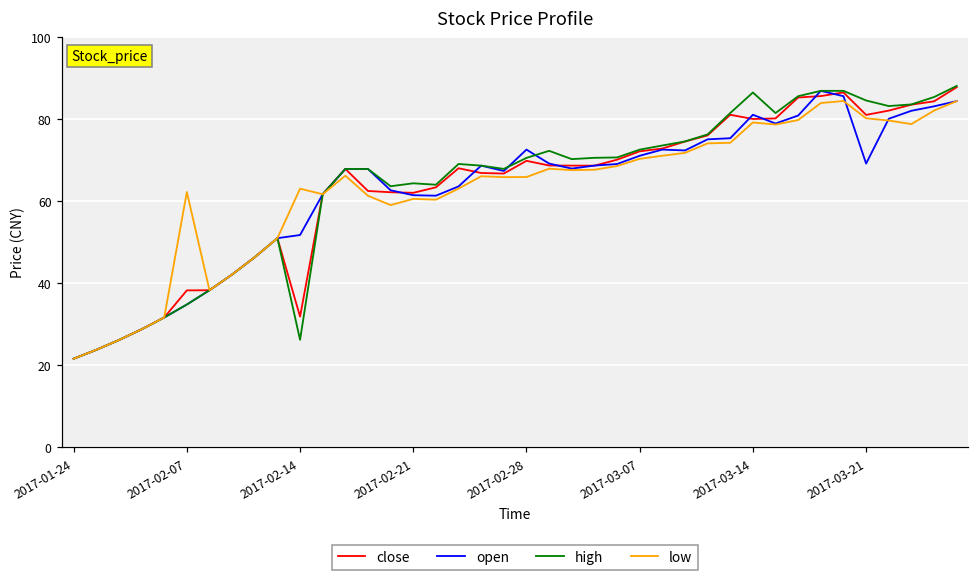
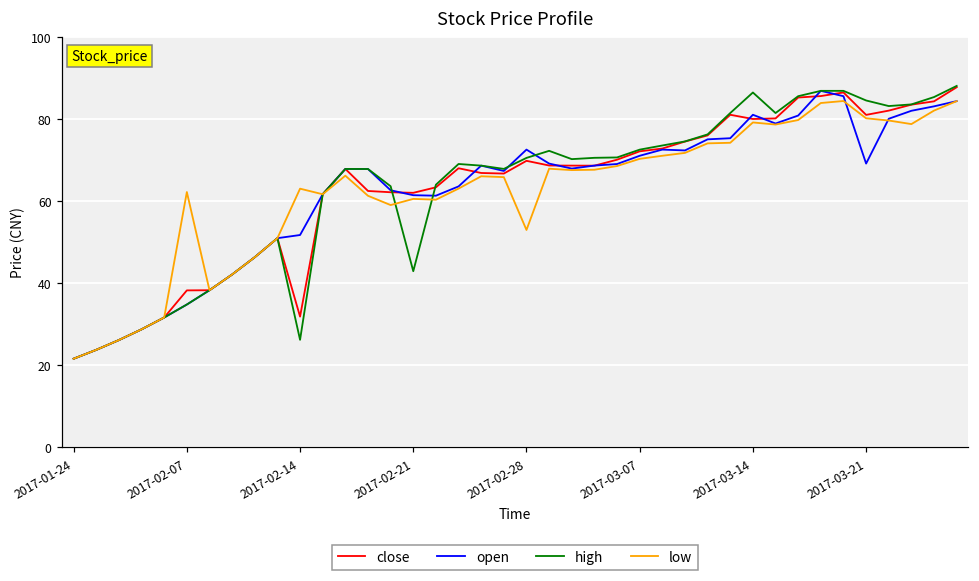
high, 2017-02-21: 64 -> 43
low, 2017-02-28: 66 -> 53
